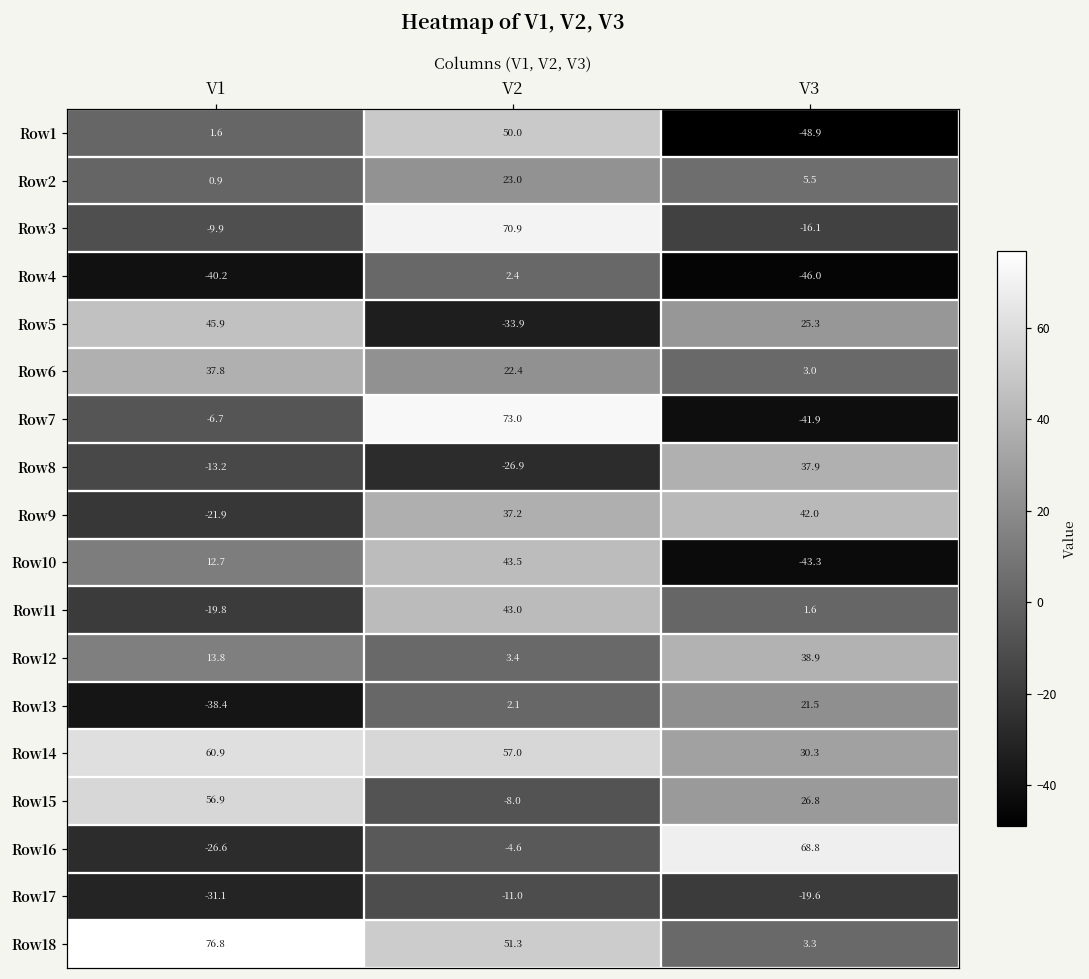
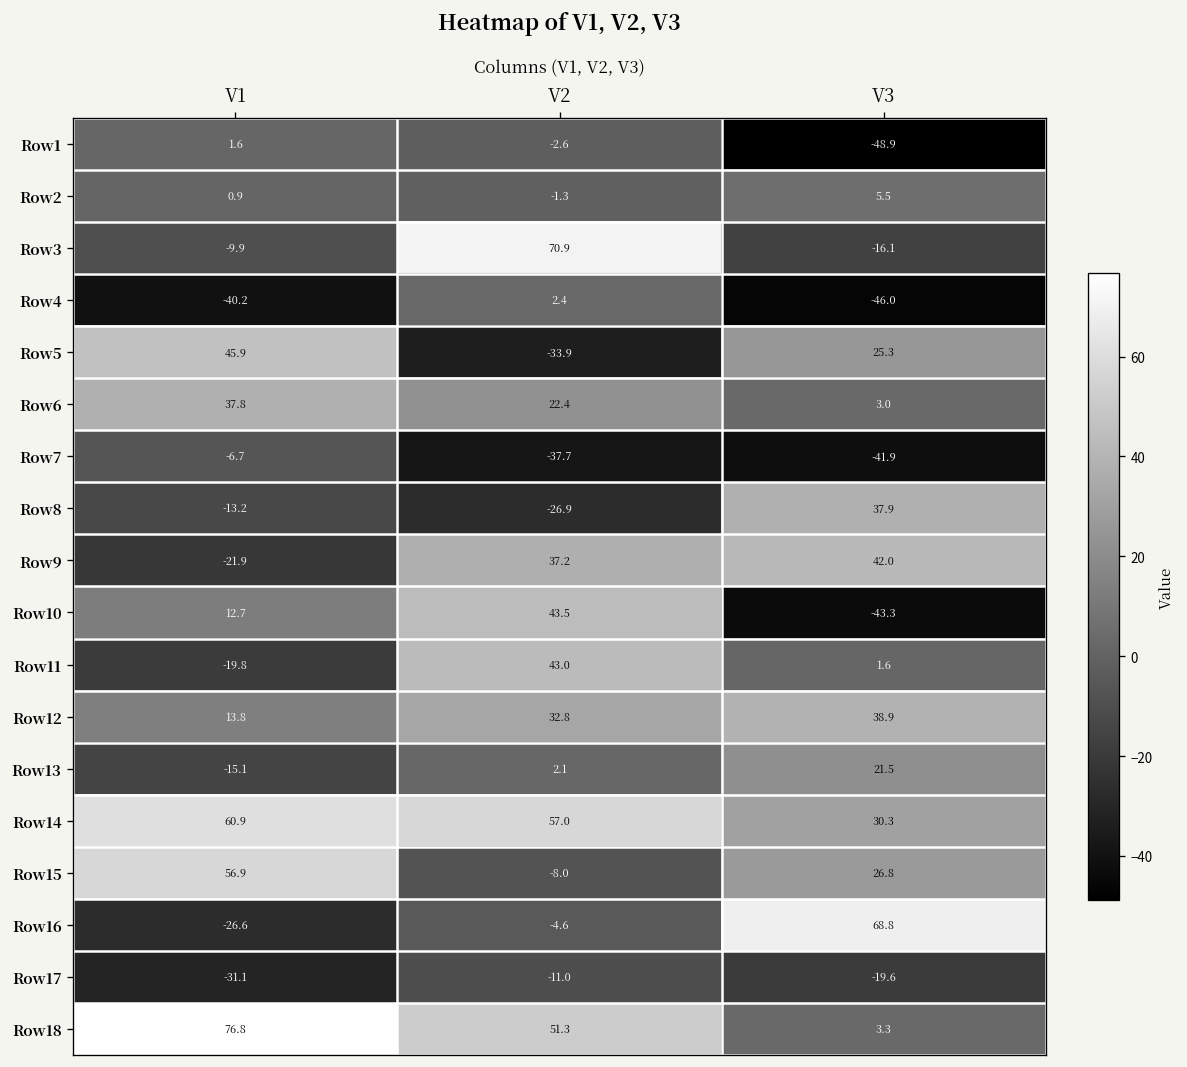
Row1, V2: 50.0 -> -2.6
Row2, V2: 23.0 -> -1.3
Row7, V2: 73.0 -> -37.7
Row12, V2: 3.4 -> 32.8
Row13, V1: -38.4 -> -15.1
